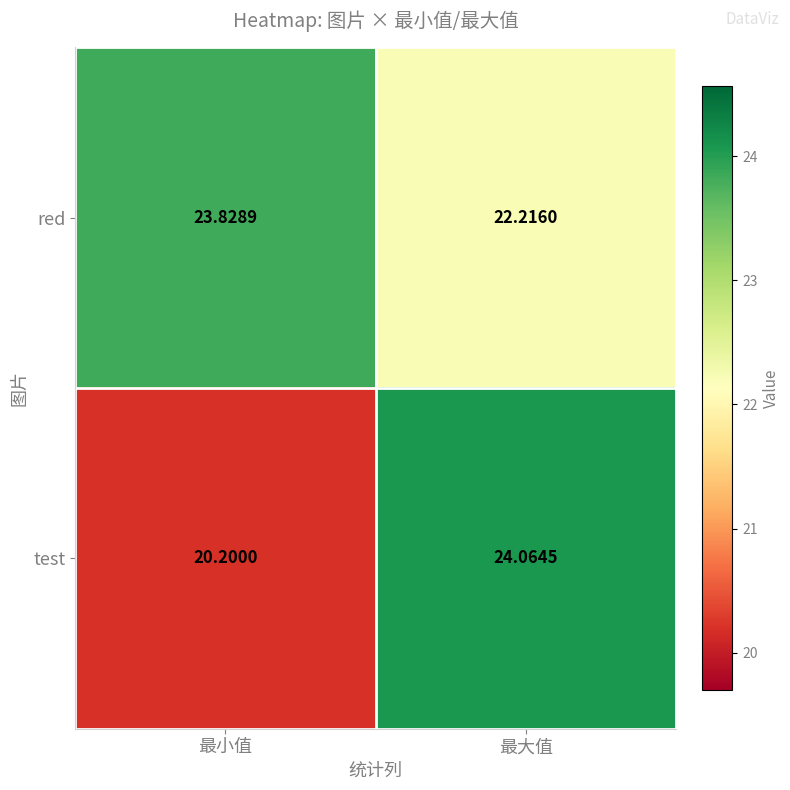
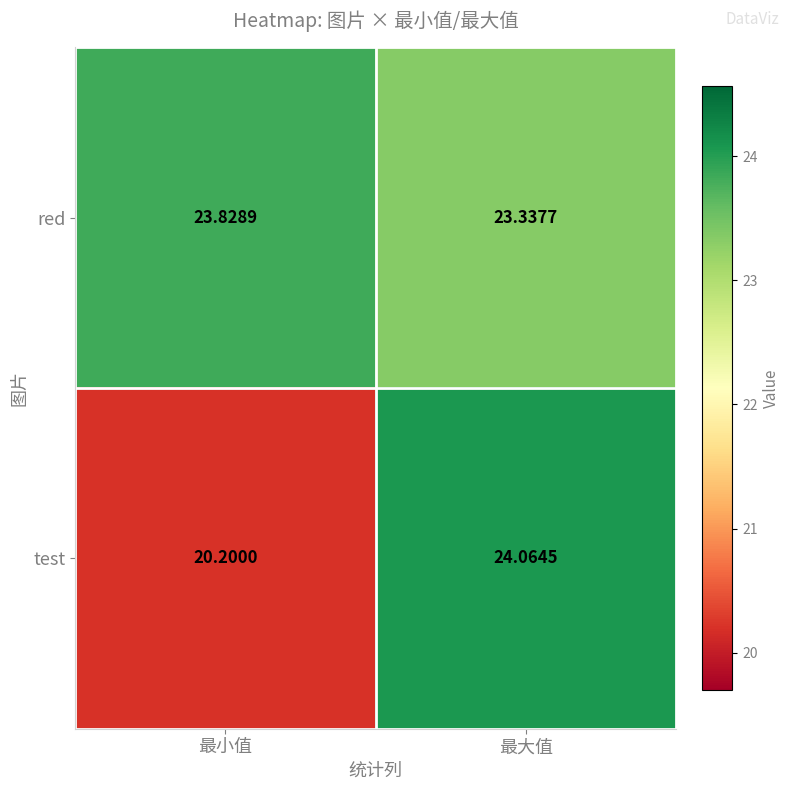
red, 最大值: 22.2160 -> 23.3377
